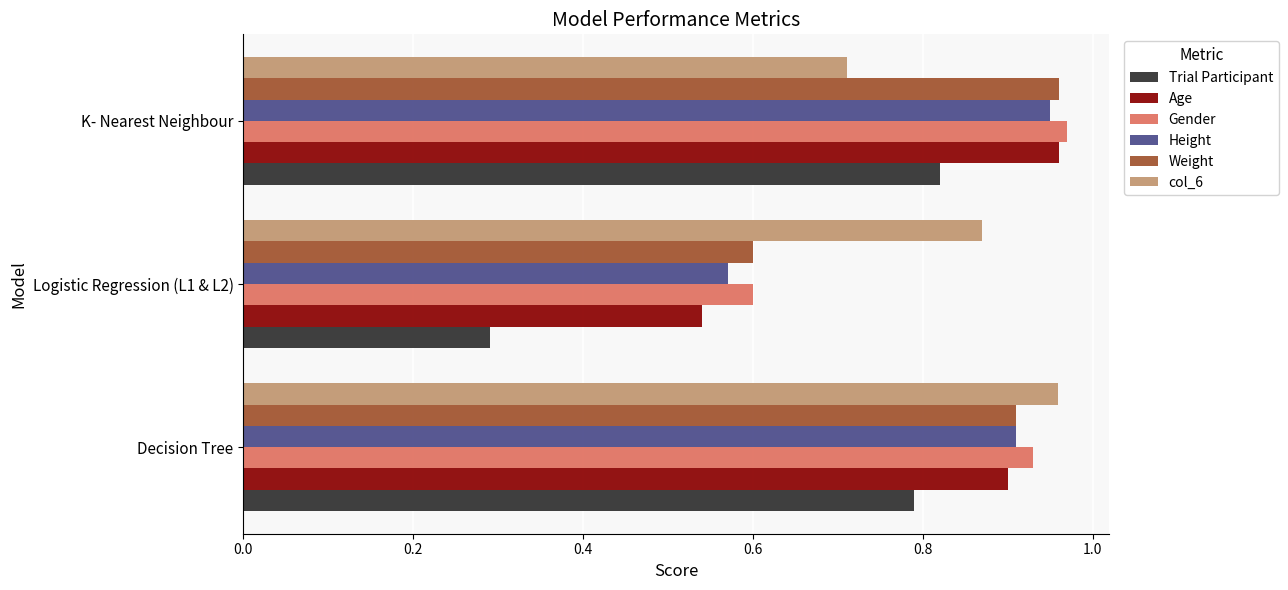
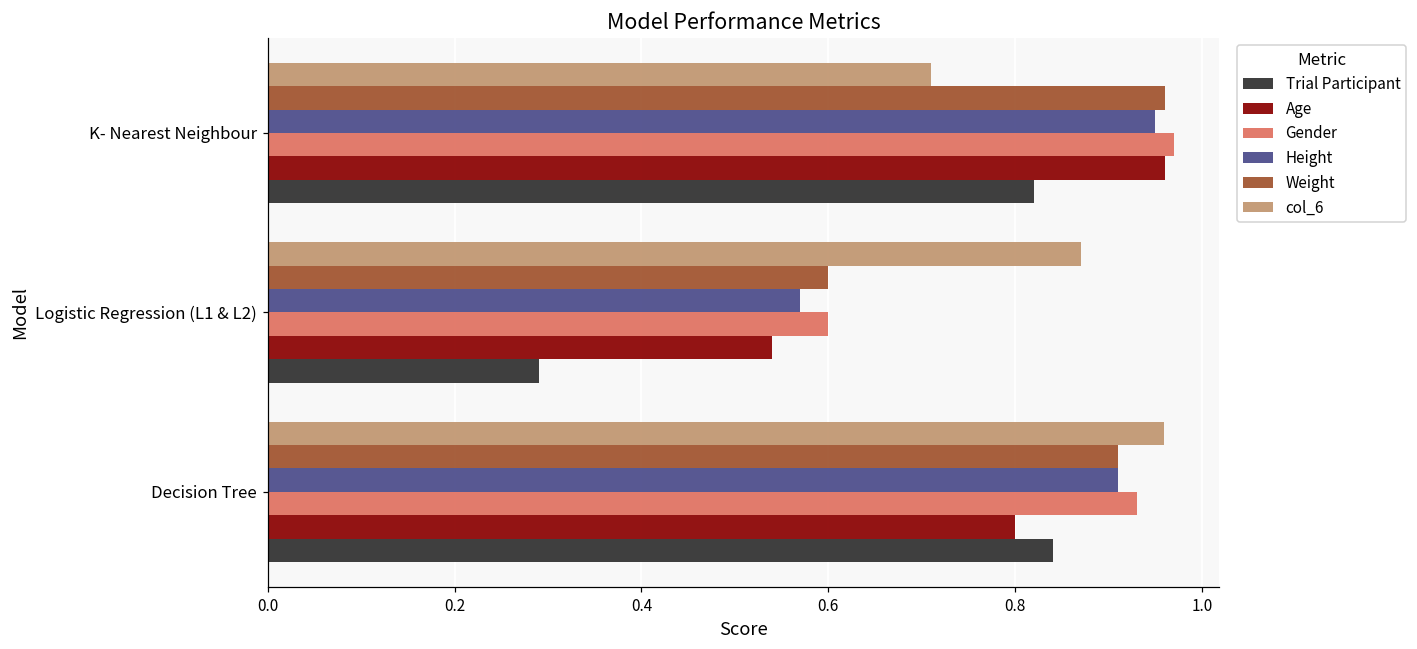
Age, Decision Tree: 0.9 -> 0.8
Trial Participant, Decision Tree: 0.79 -> 0.84
